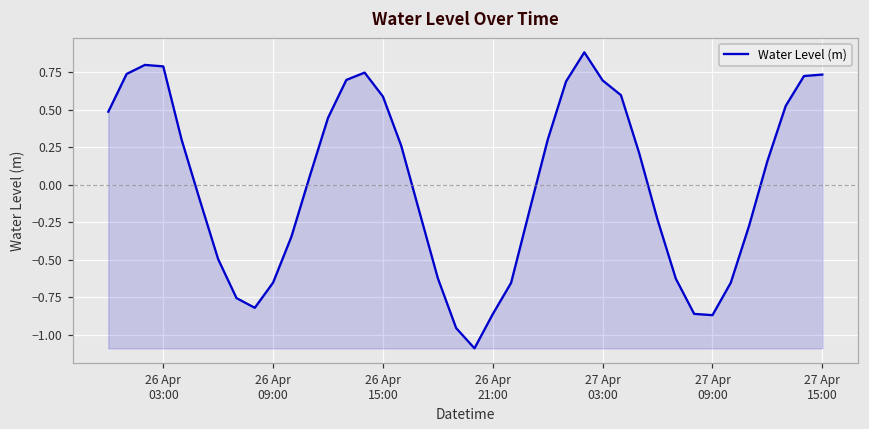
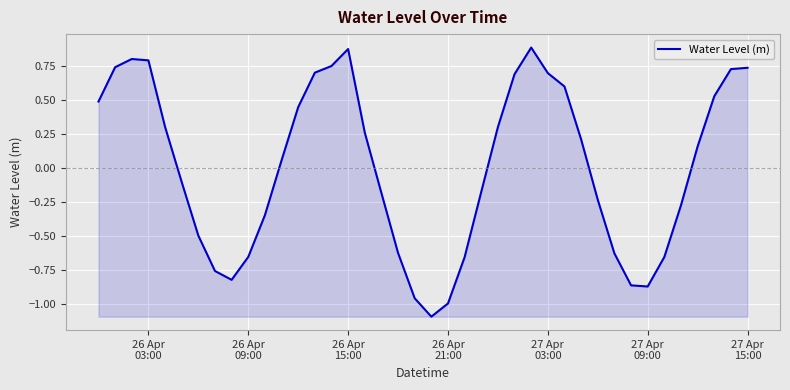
26 Apr 15:00: 0.59 -> 0.87
26 Apr 21:00: -0.86 -> -0.99
